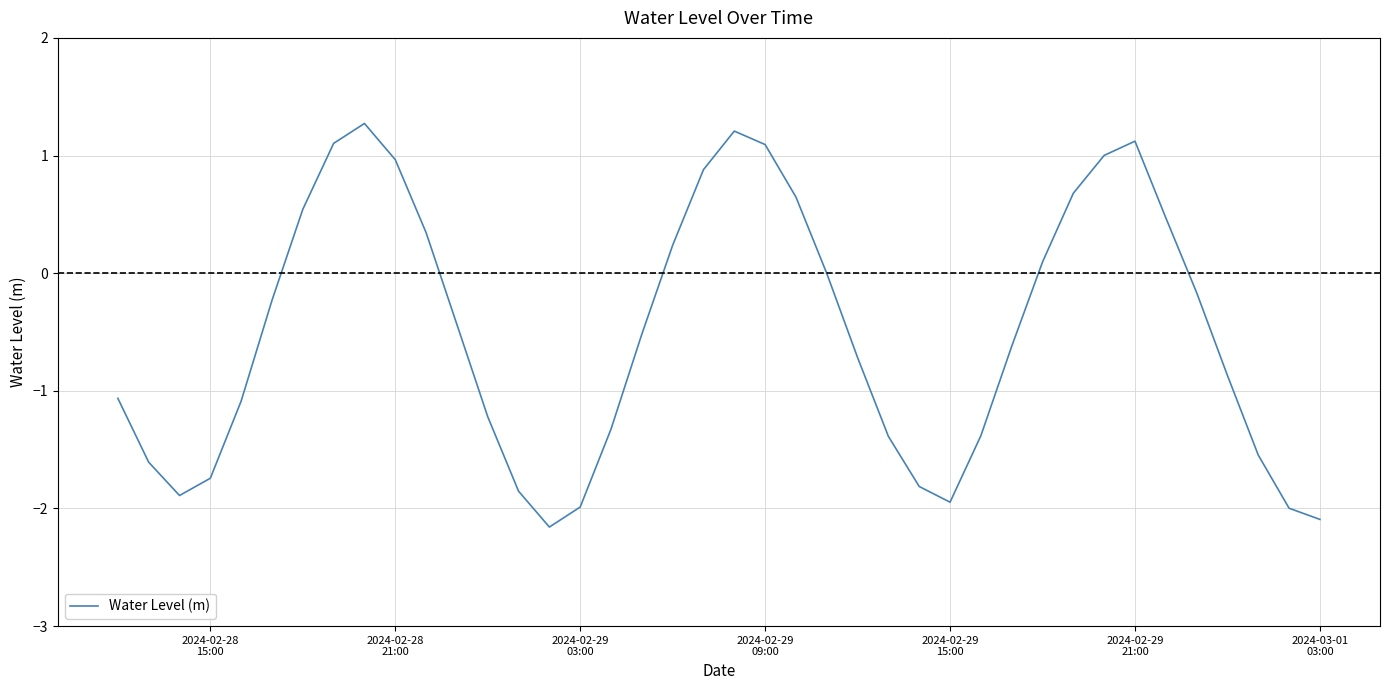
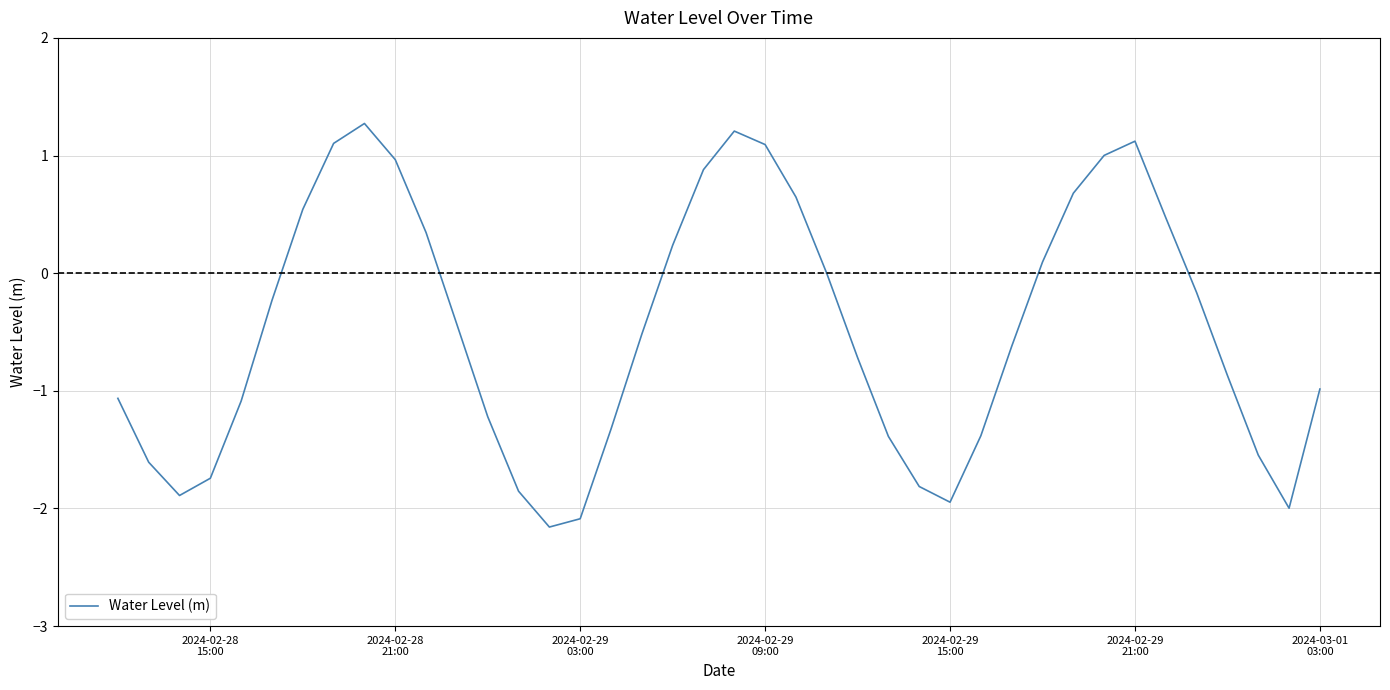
2024-02-29 03:00: -1.99 -> -2.09
2024-03-01 03:00: -2.09 -> -0.98
